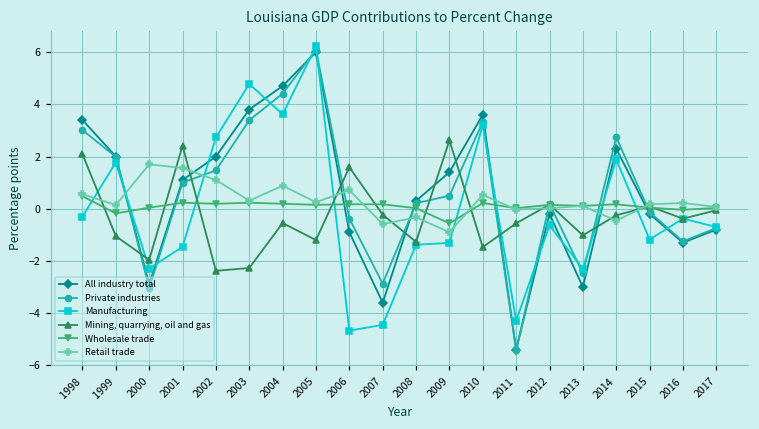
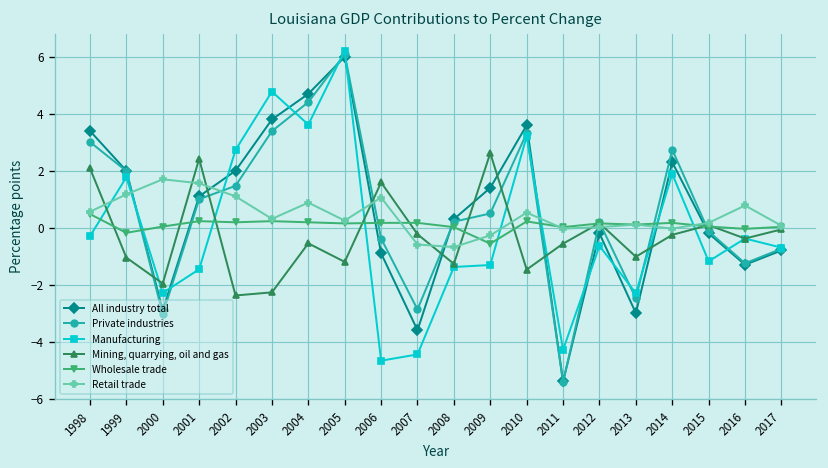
Retail trade, 1999: 0.1 -> 1.2
Retail trade, 2006: 0.7 -> 1.1
Retail trade, 2008: -0.3 -> -0.7
Retail trade, 2009: -0.9 -> -0.3
Retail trade, 2014: -0.5 -> 0.0
Retail trade, 2016: 0.2 -> 0.8
